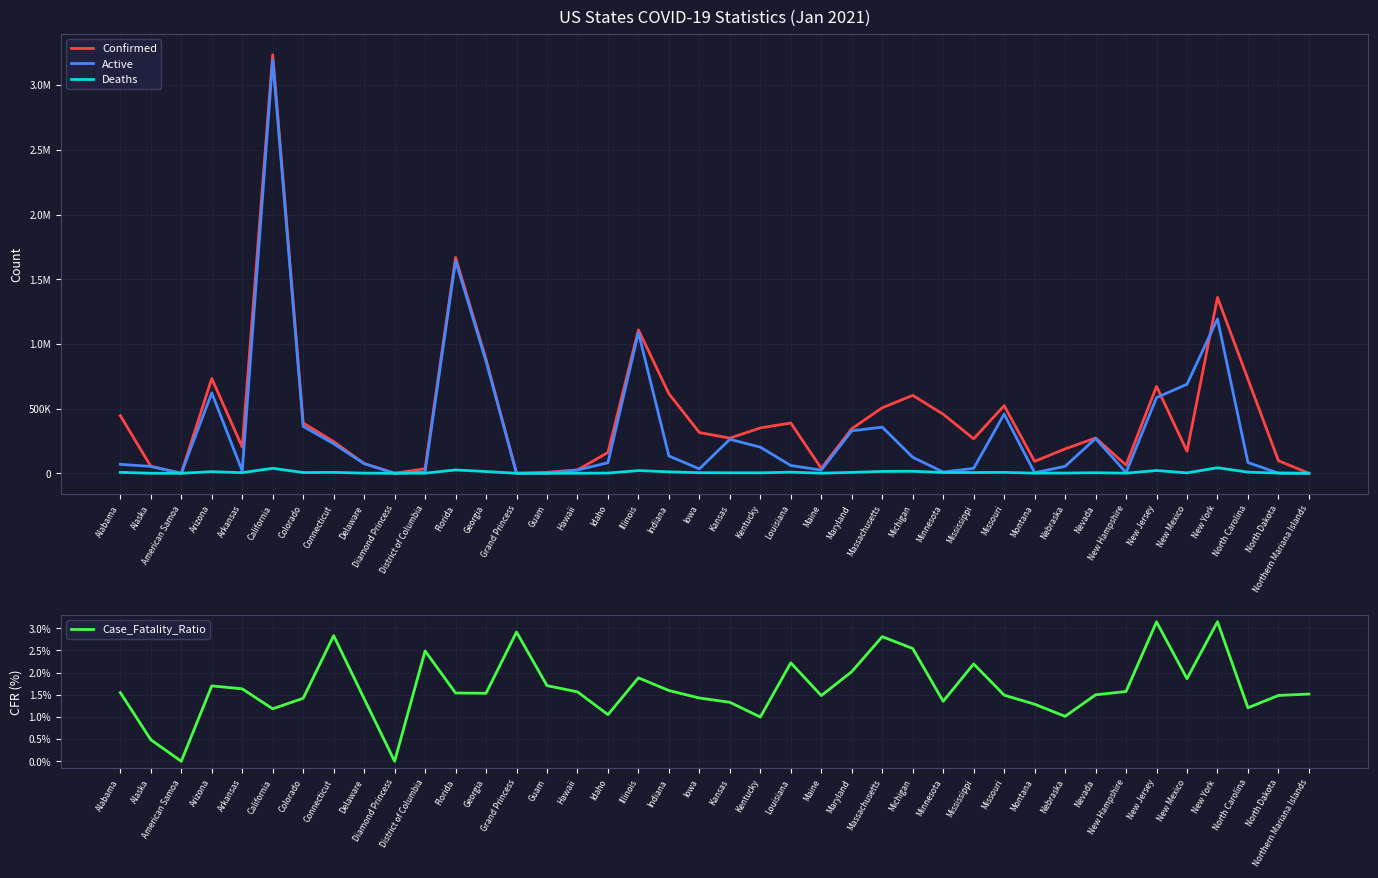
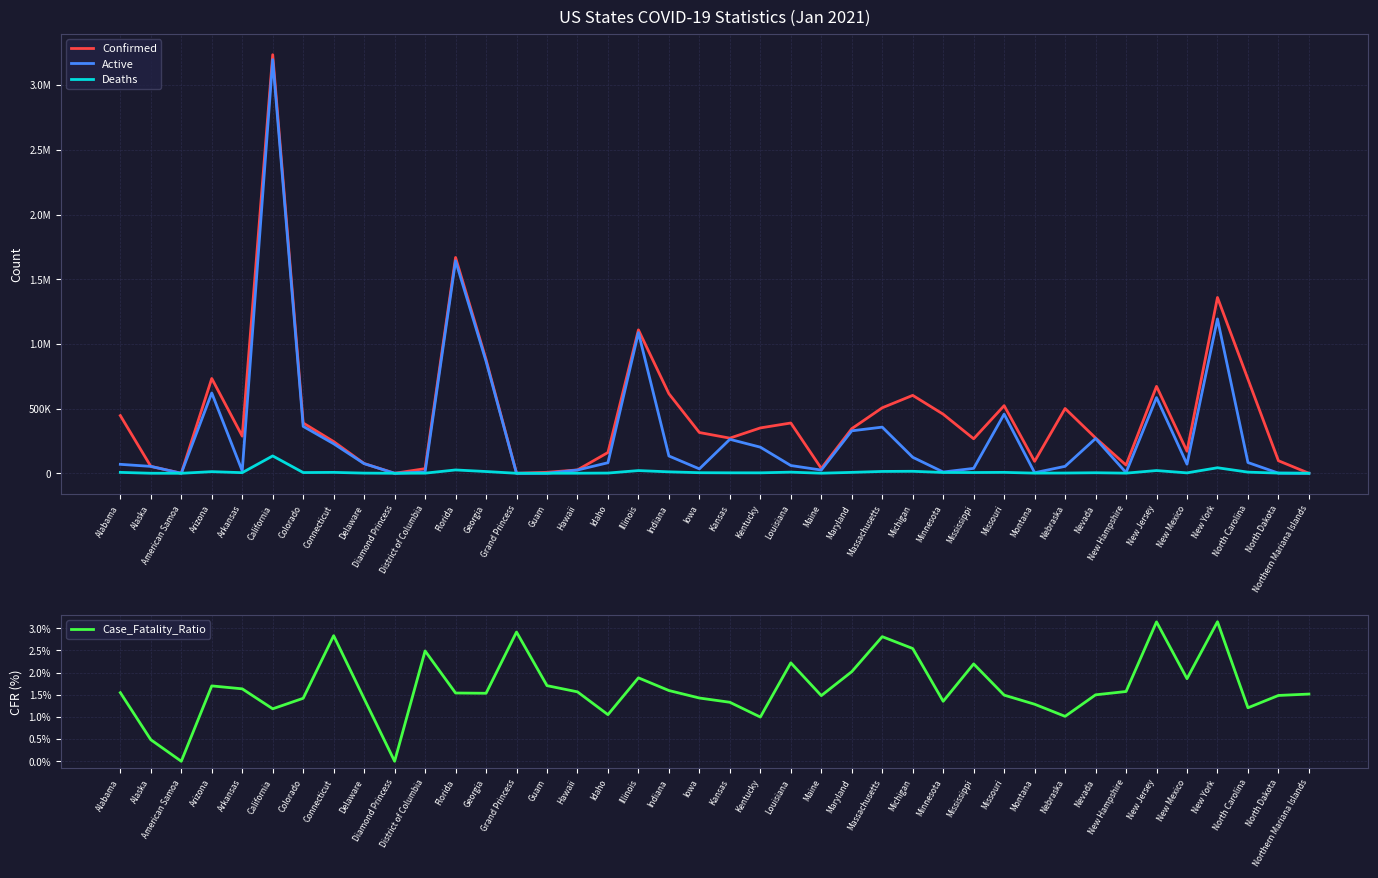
US States COVID-19 Statistics (Jan 2021), Confirmed, Arkansas: 200000 -> 290000
US States COVID-19 Statistics (Jan 2021), Deaths, California: 40000 -> 130000
US States COVID-19 Statistics (Jan 2021), Confirmed, Nebraska: 190000 -> 500000
US States COVID-19 Statistics (Jan 2021), Active, New Mexico: 690000 -> 70000
